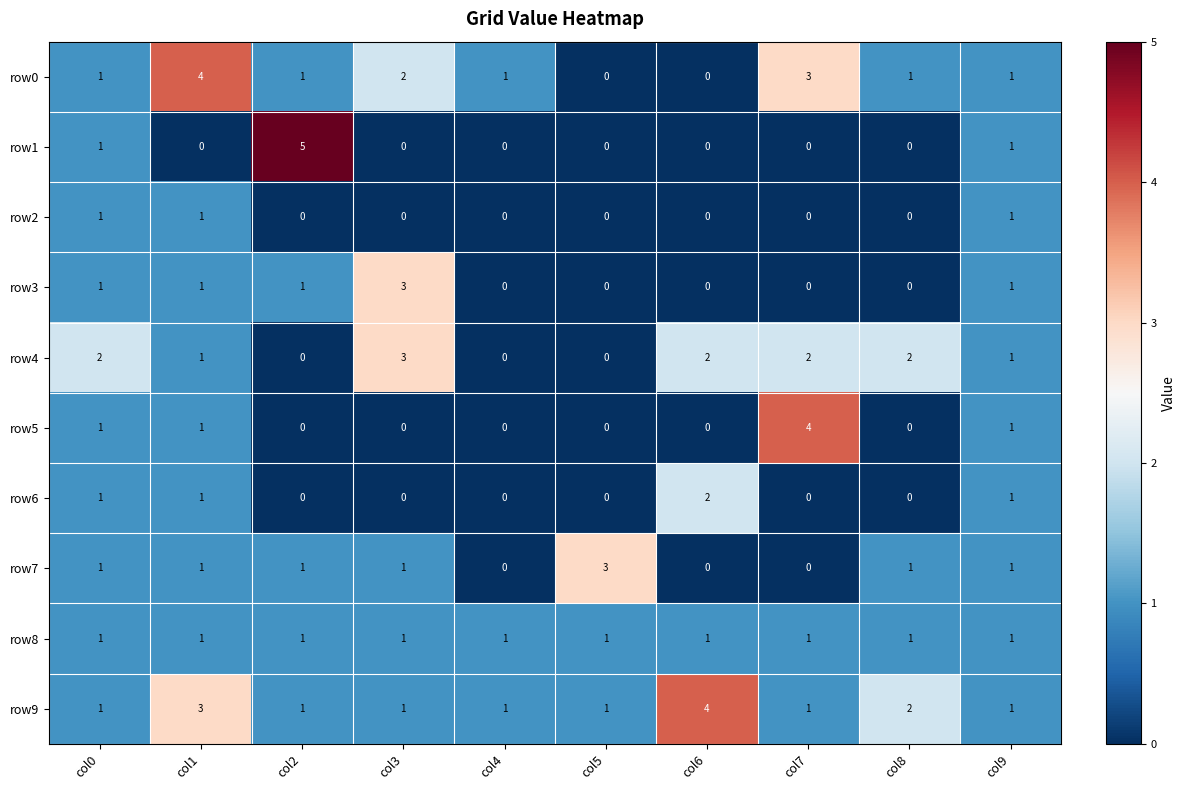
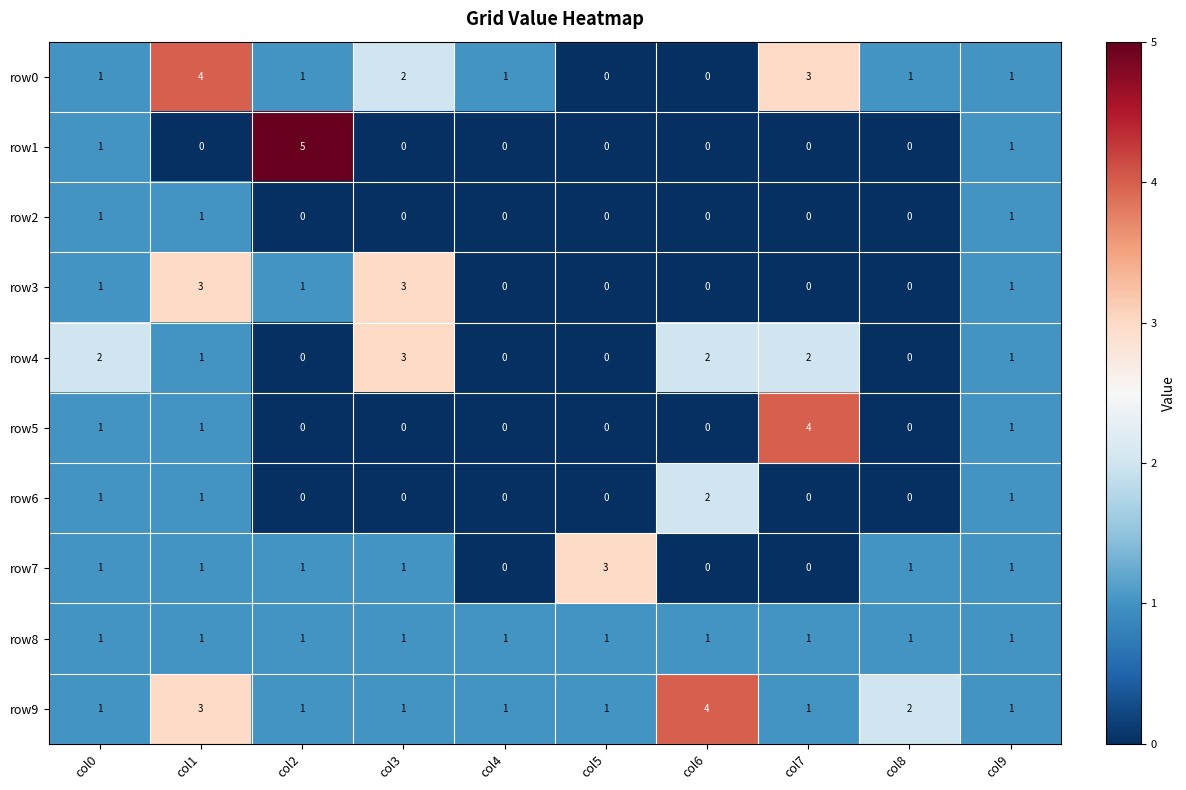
row3, col1: 1 -> 3
row4, col8: 2 -> 0
